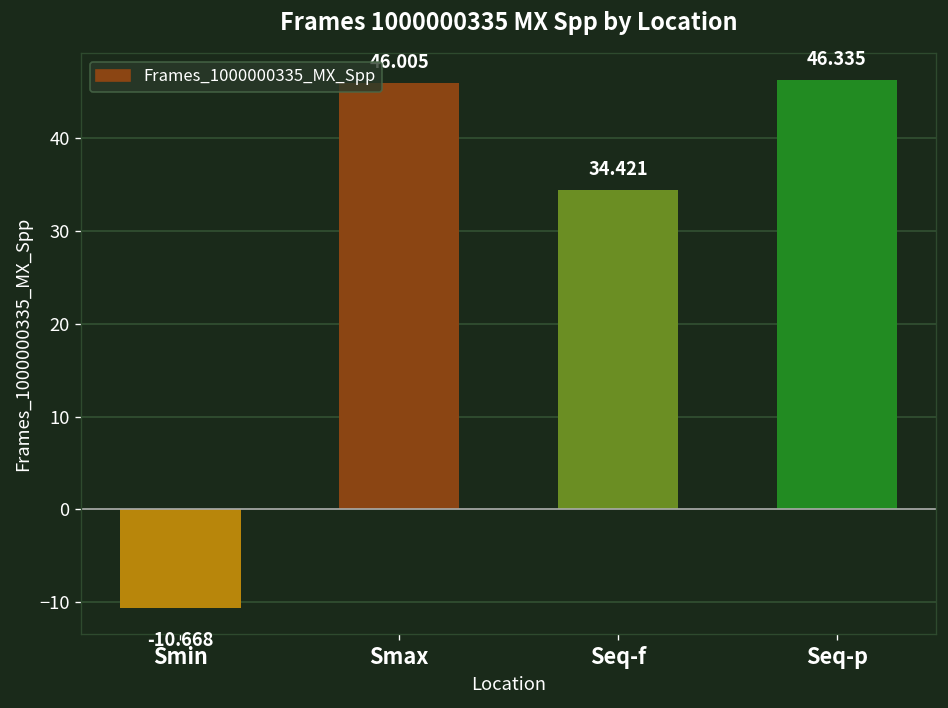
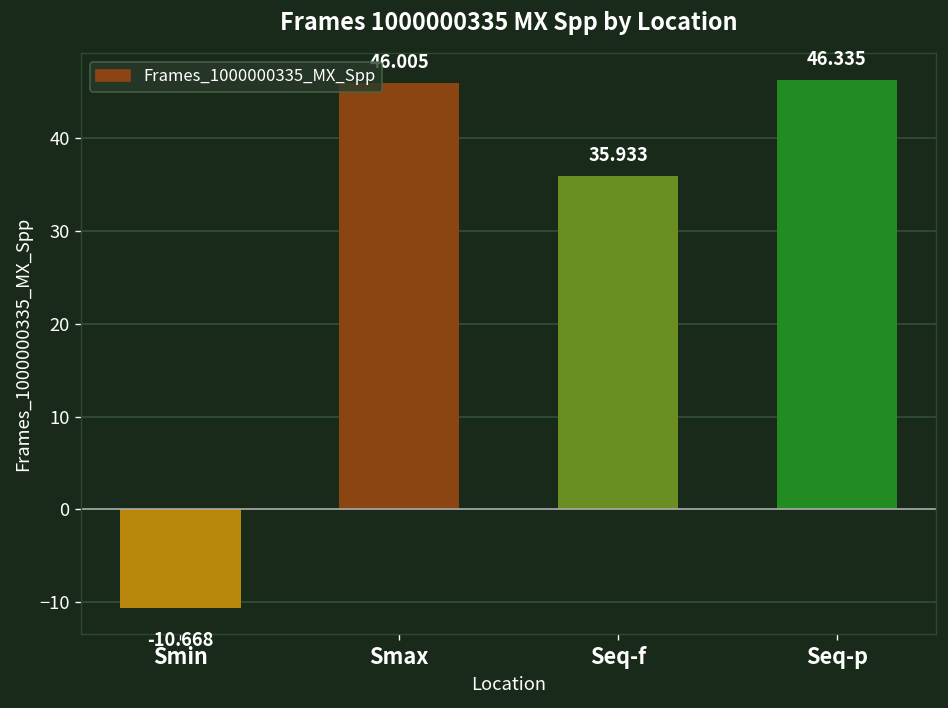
Seq-f: 34.421 -> 35.933
